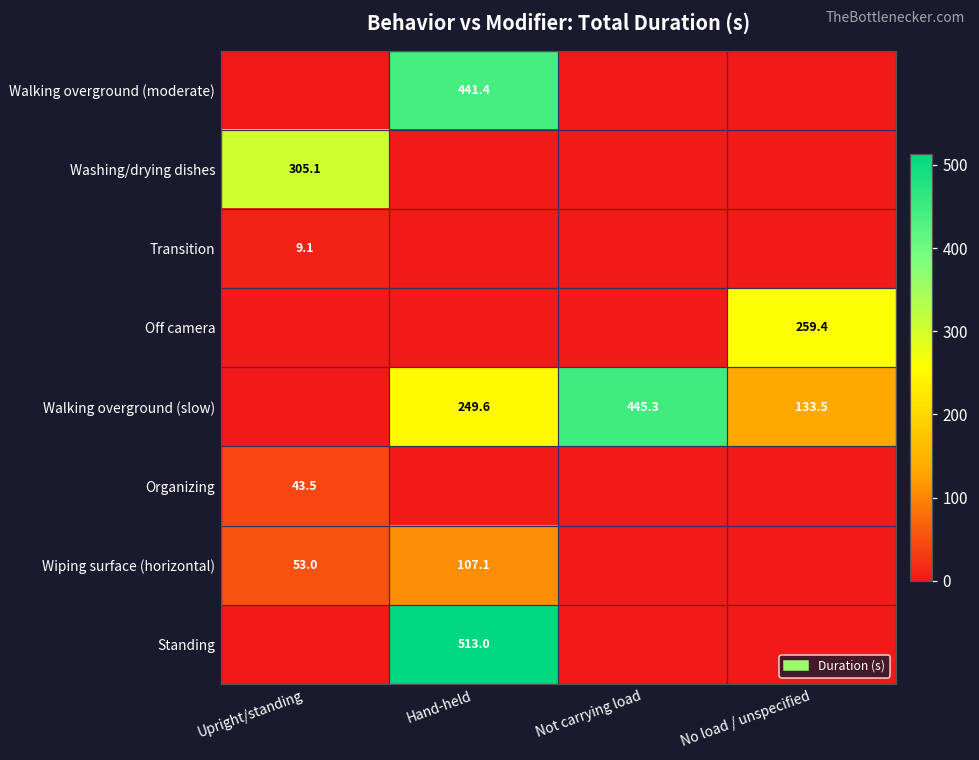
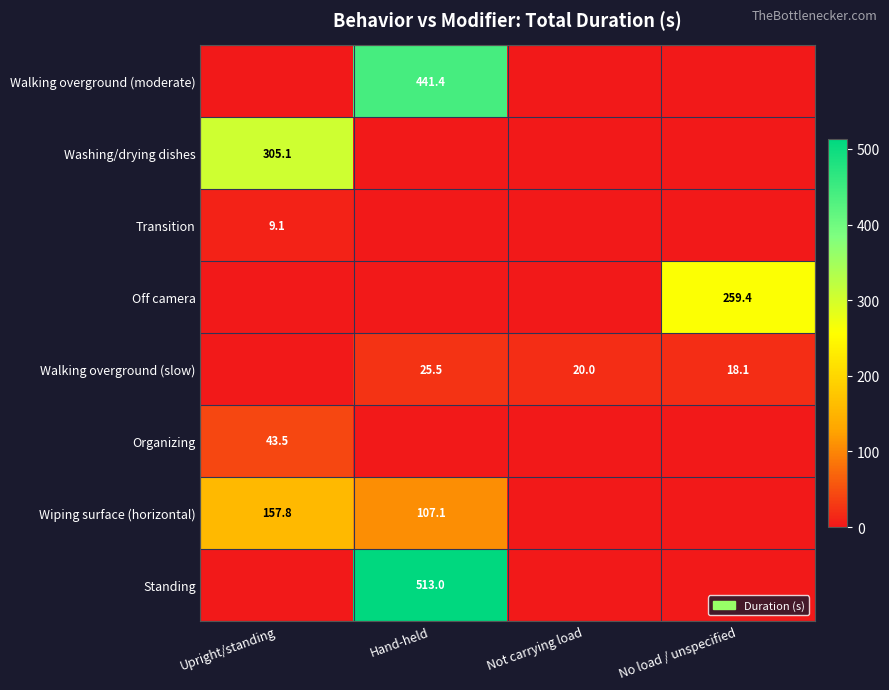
Walking overground (slow), Hand-held: 249.6 -> 25.5
Walking overground (slow), Not carrying load: 445.3 -> 20.0
Walking overground (slow), No load / unspecified: 133.5 -> 18.1
Wiping surface (horizontal), Upright/standing: 53.0 -> 157.8
